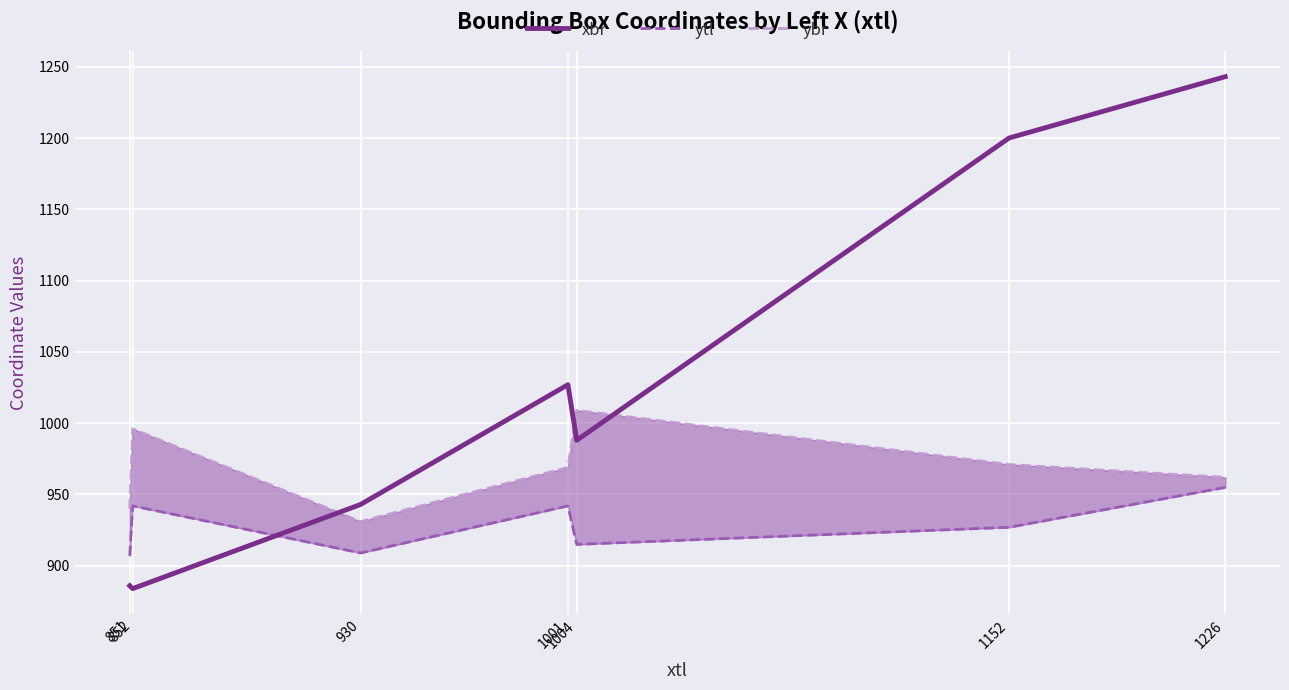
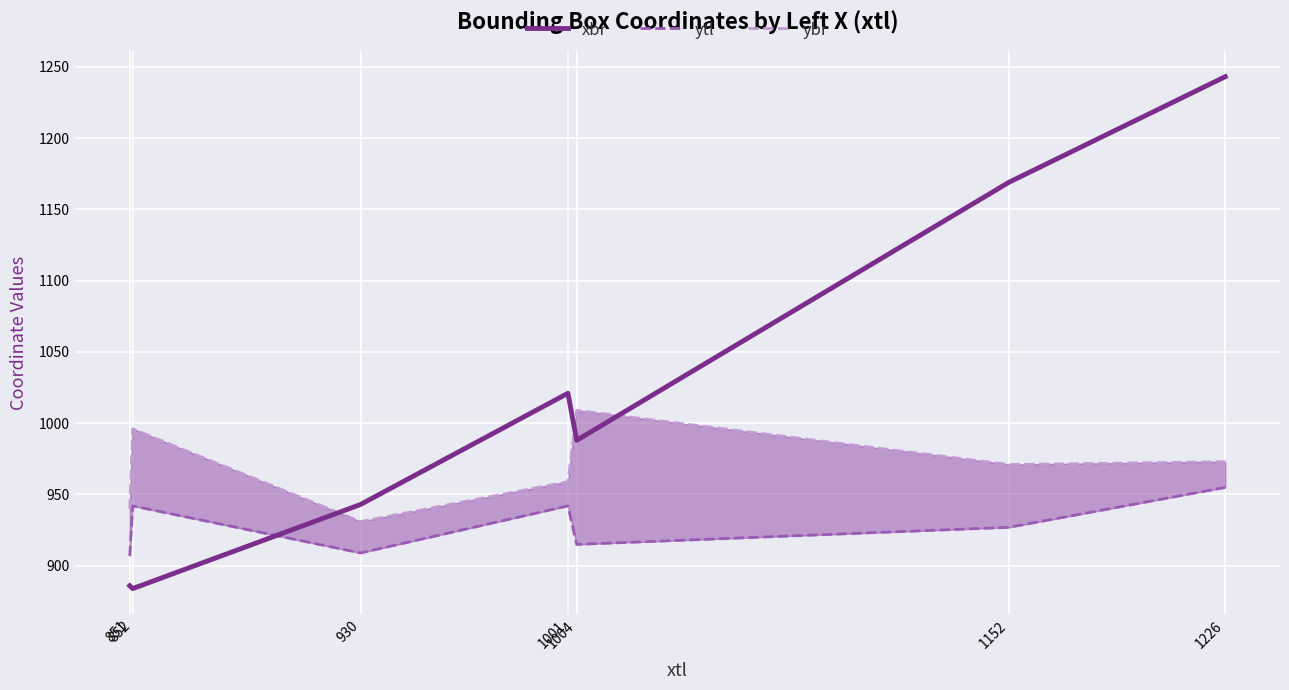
xbr, 1001: 1027 -> 1021
ybr, 1001: 969 -> 959
xbr, 1152: 1200 -> 1169
ybr, 1226: 962 -> 973
